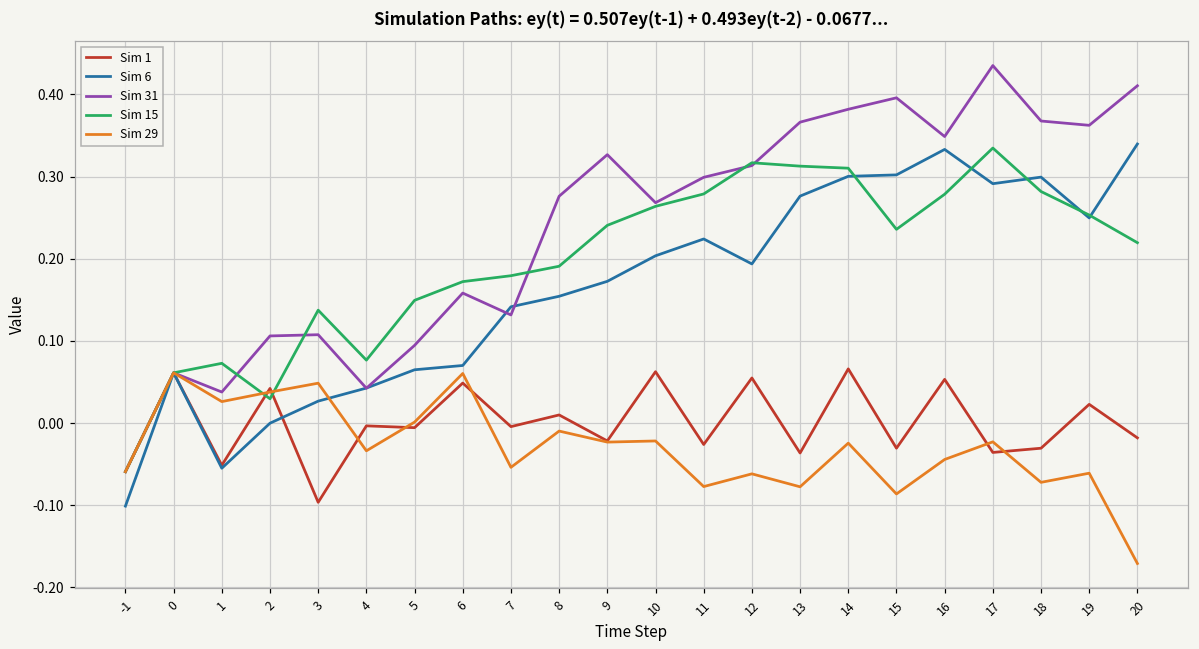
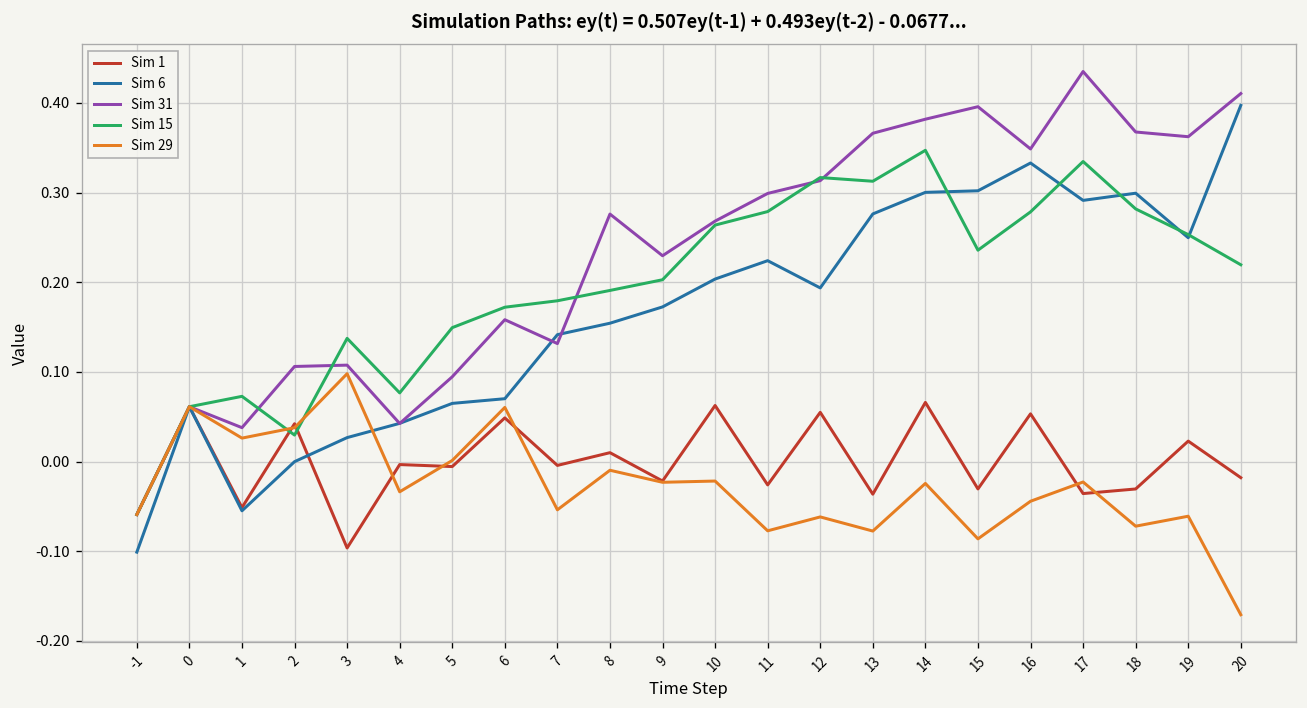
Sim 29, 3: 0.05 -> 0.10
Sim 31, 9: 0.33 -> 0.23
Sim 15, 9: 0.24 -> 0.20
Sim 15, 14: 0.31 -> 0.35
Sim 6, 20: 0.34 -> 0.40
